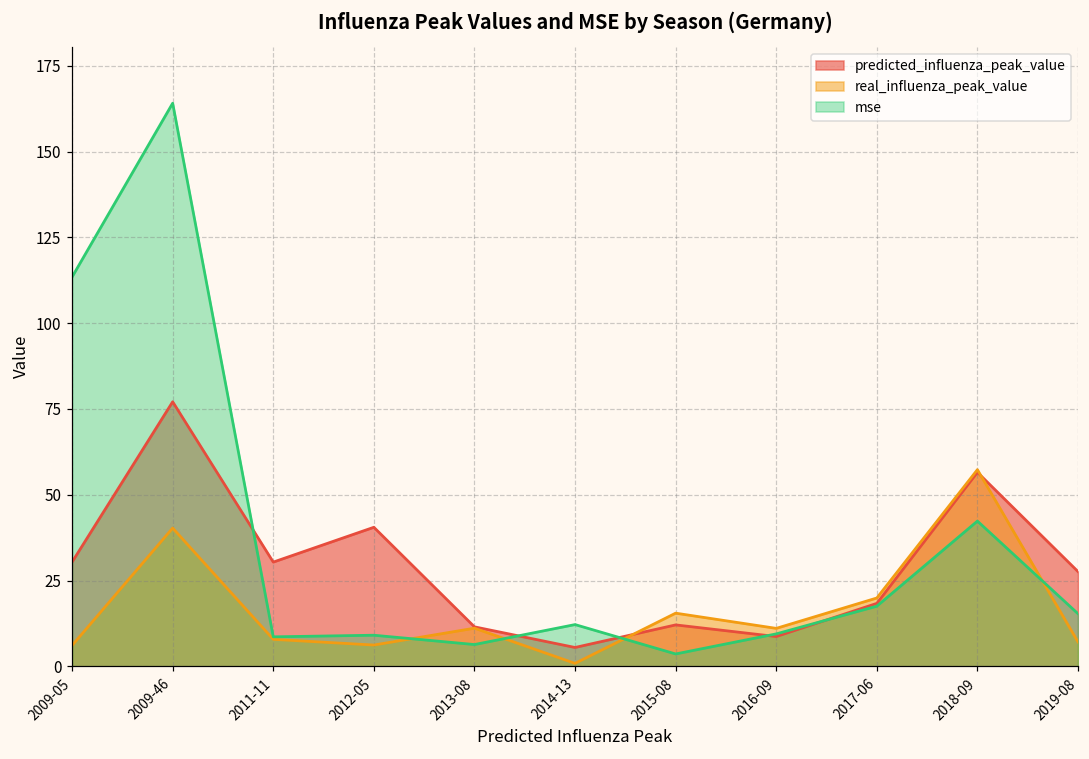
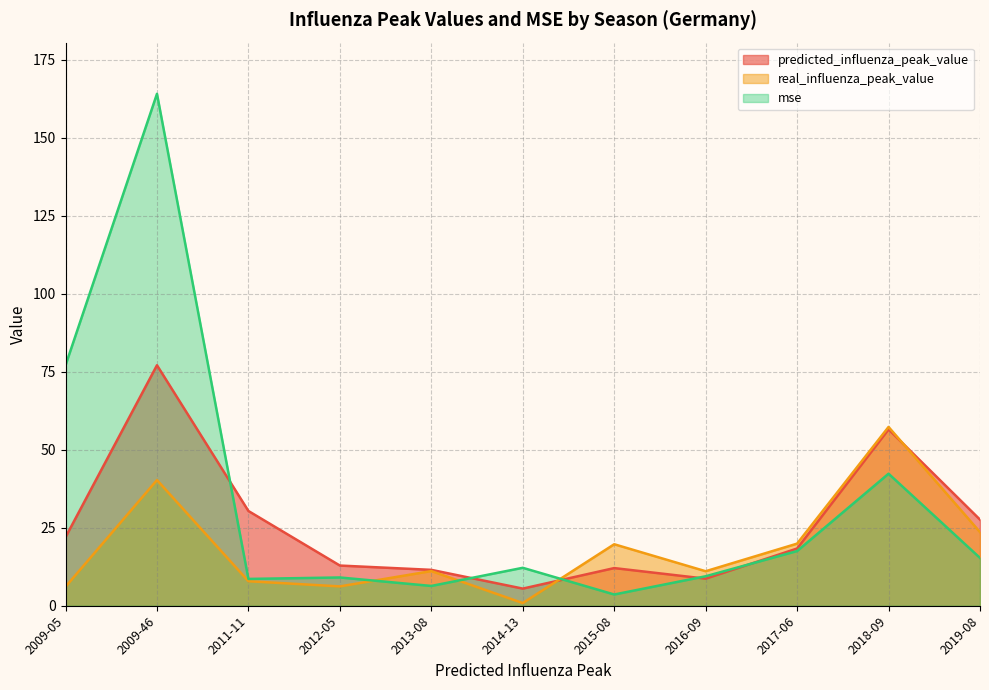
predicted_influenza_peak_value, 2009-05: 30 -> 22
mse, 2009-05: 113 -> 77
predicted_influenza_peak_value, 2012-05: 41 -> 13
real_influenza_peak_value, 2015-08: 15 -> 20
real_influenza_peak_value, 2019-08: 7 -> 24
